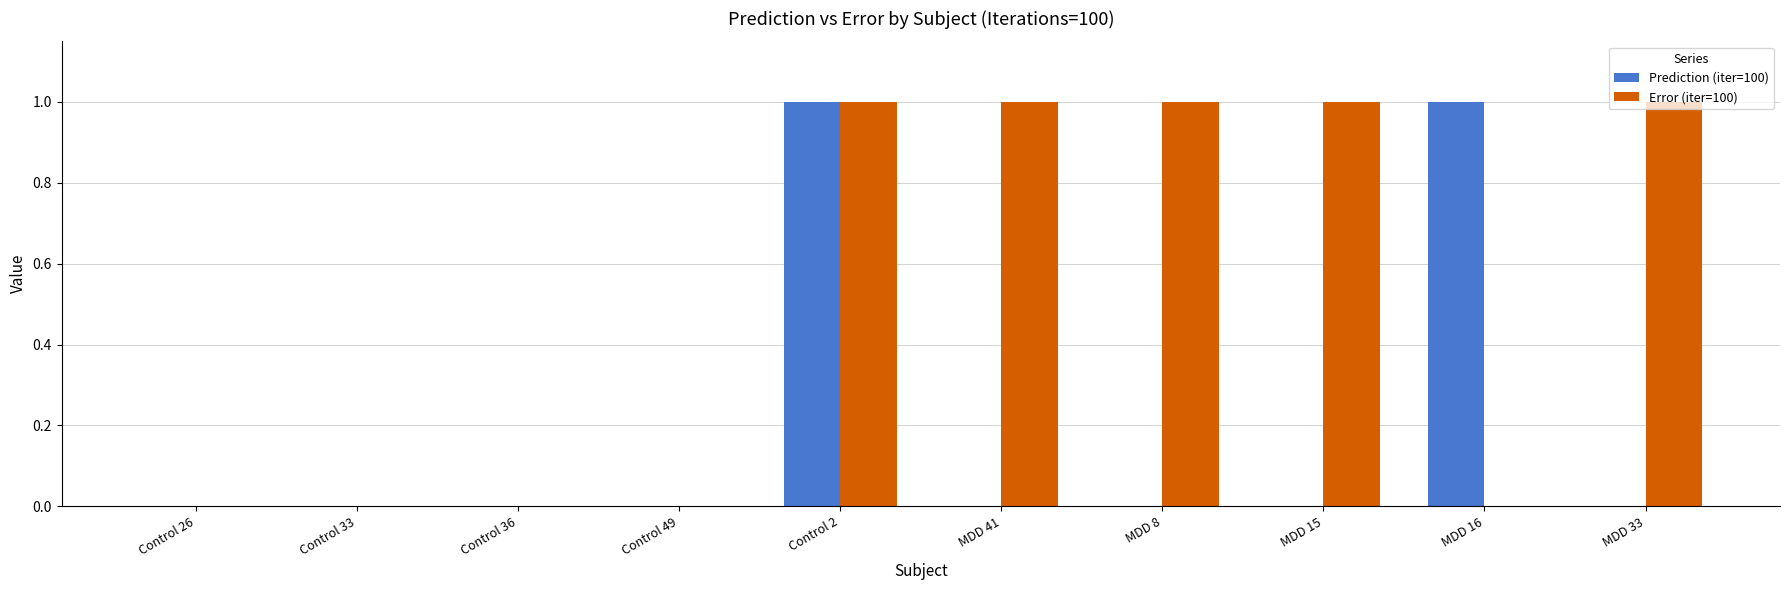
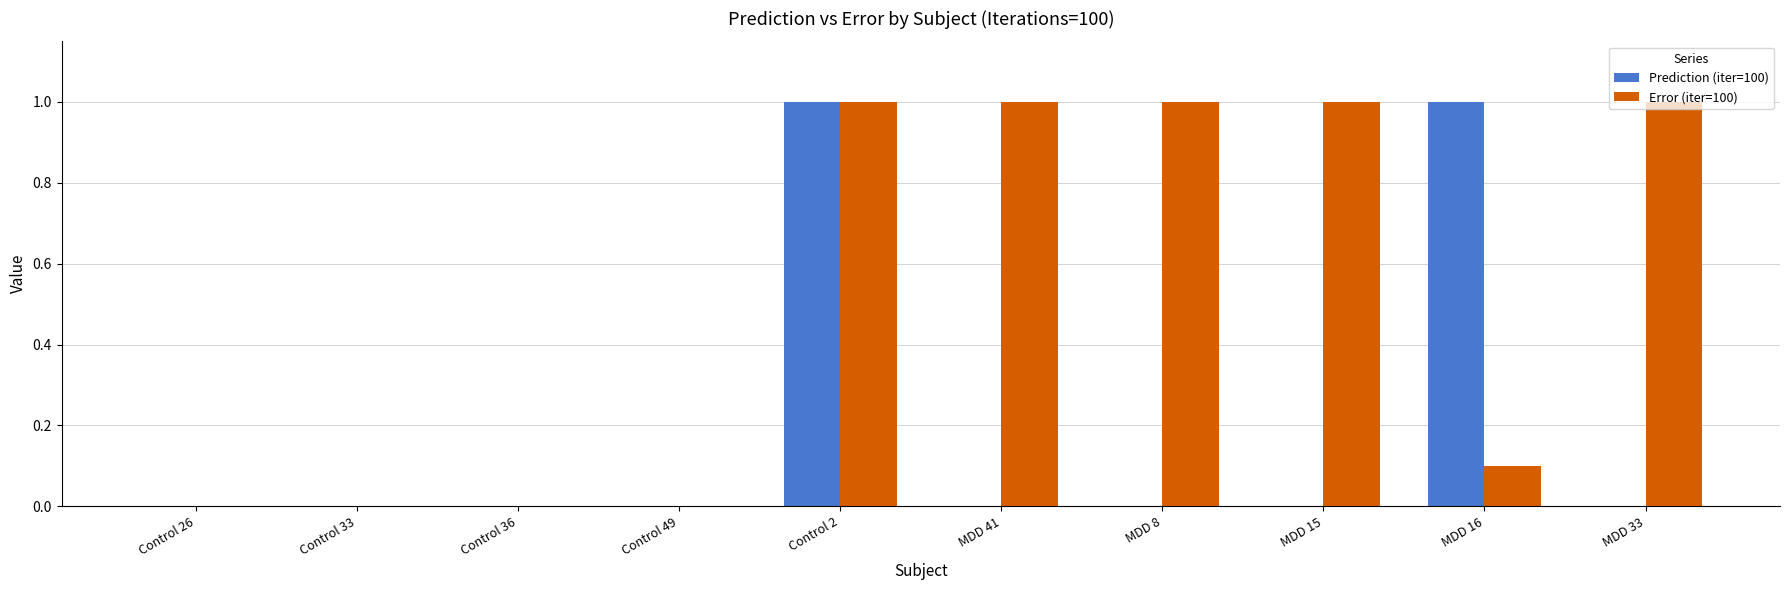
Error (iter=100), MDD 16: 0.0 -> 0.1
